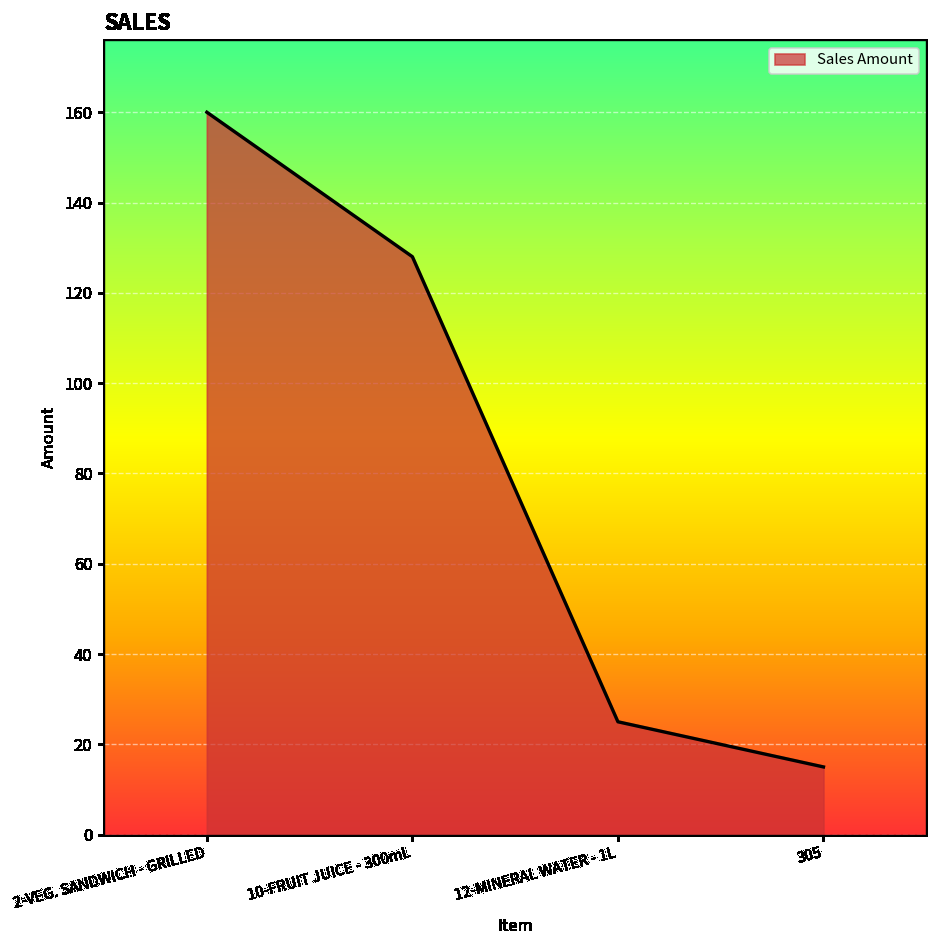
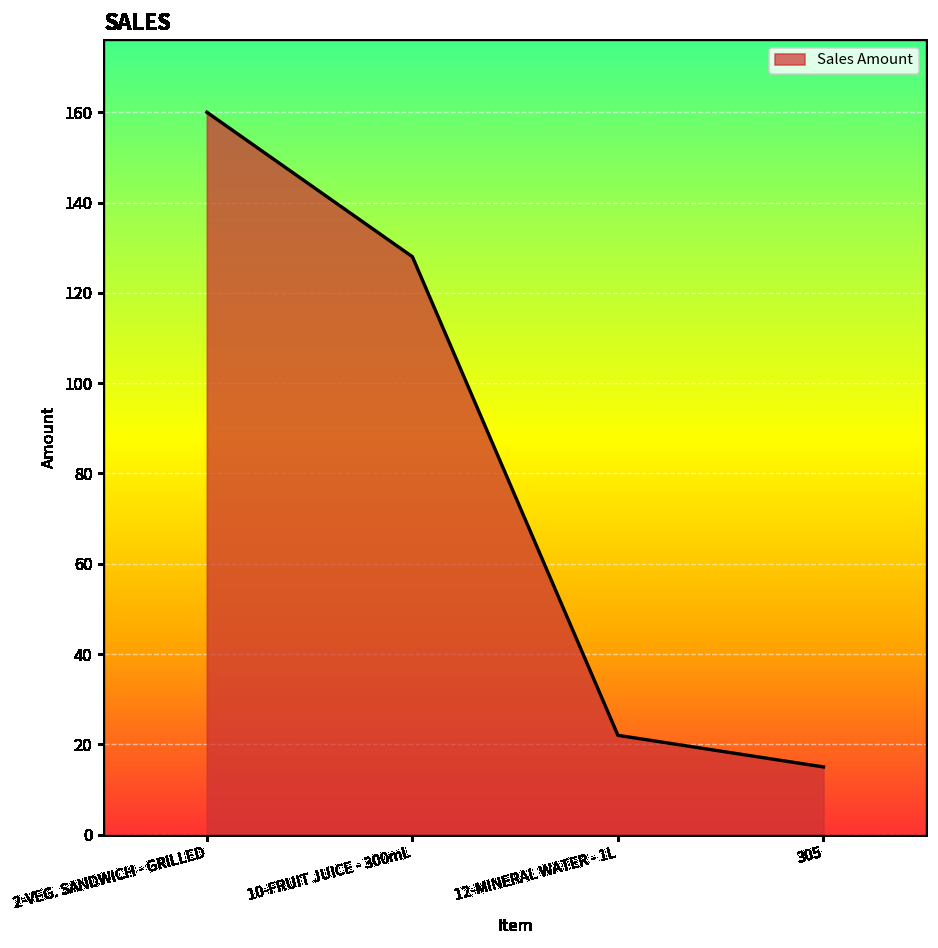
12-MINERAL WATER - 1L: 25 -> 22
